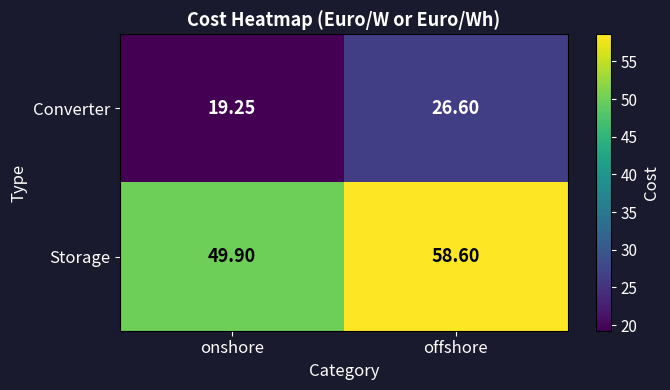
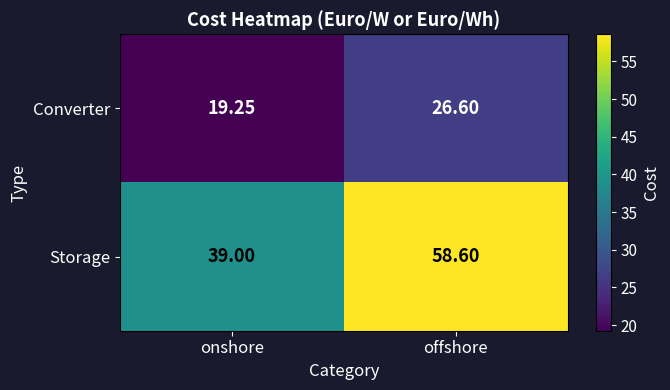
Storage, onshore: 49.90 -> 39.00
